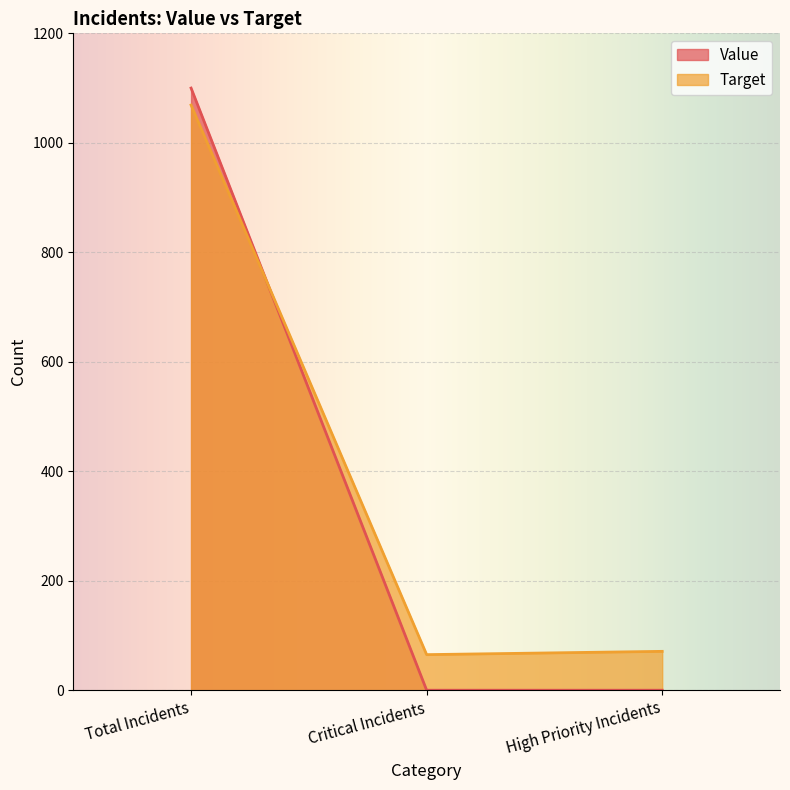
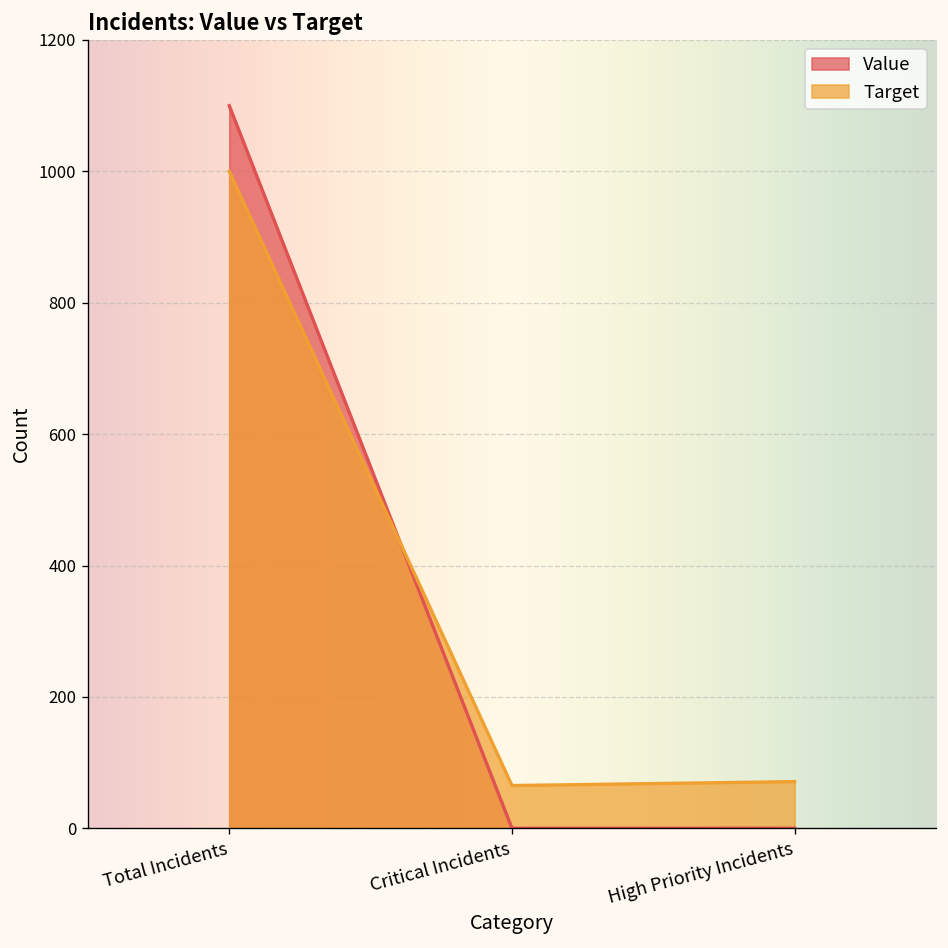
Target, Total Incidents: 1070 -> 1000
